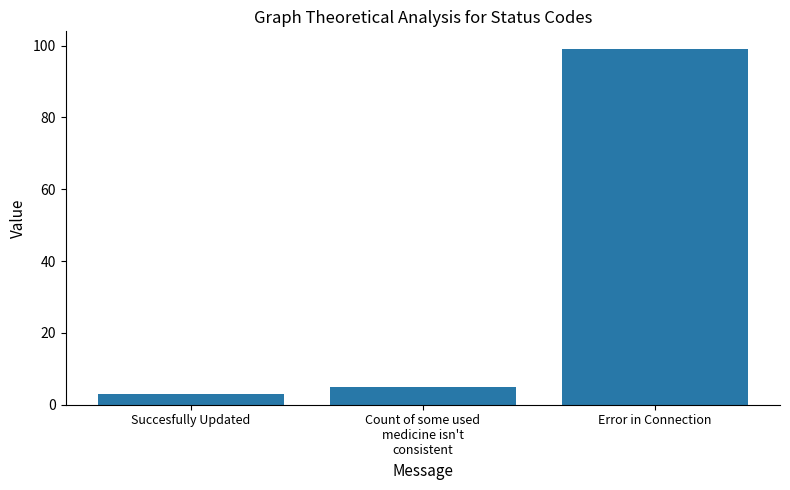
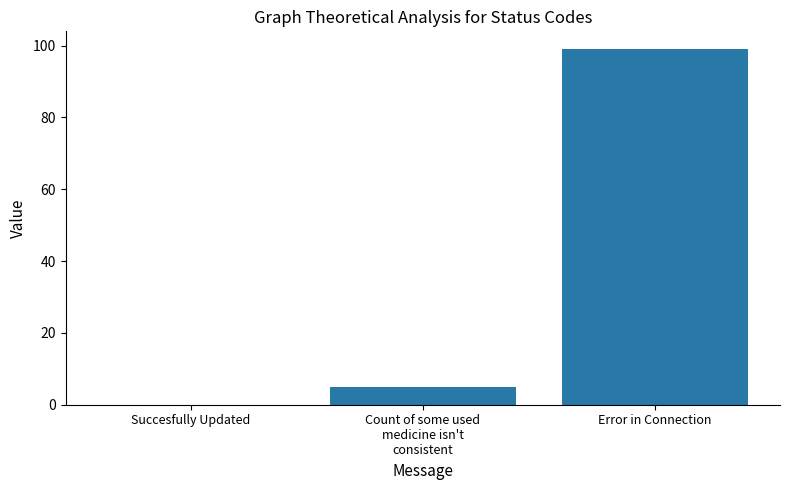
Succesfully Updated: 3 -> 0
